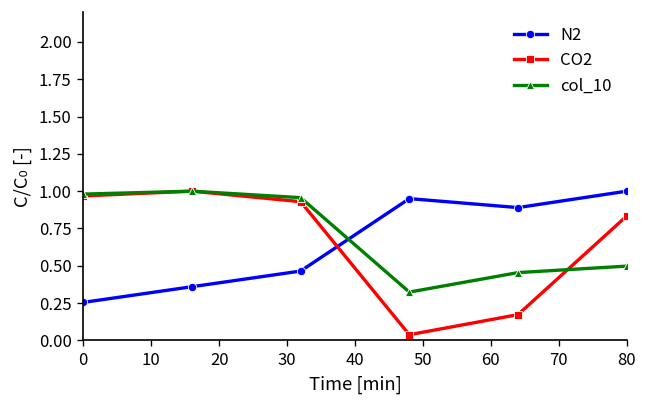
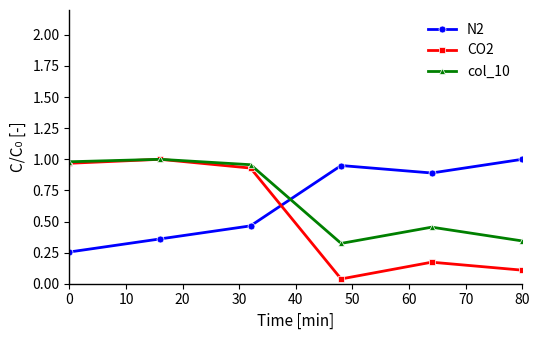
CO2, 80: 0.83 -> 0.11
col_10, 80: 0.50 -> 0.34
